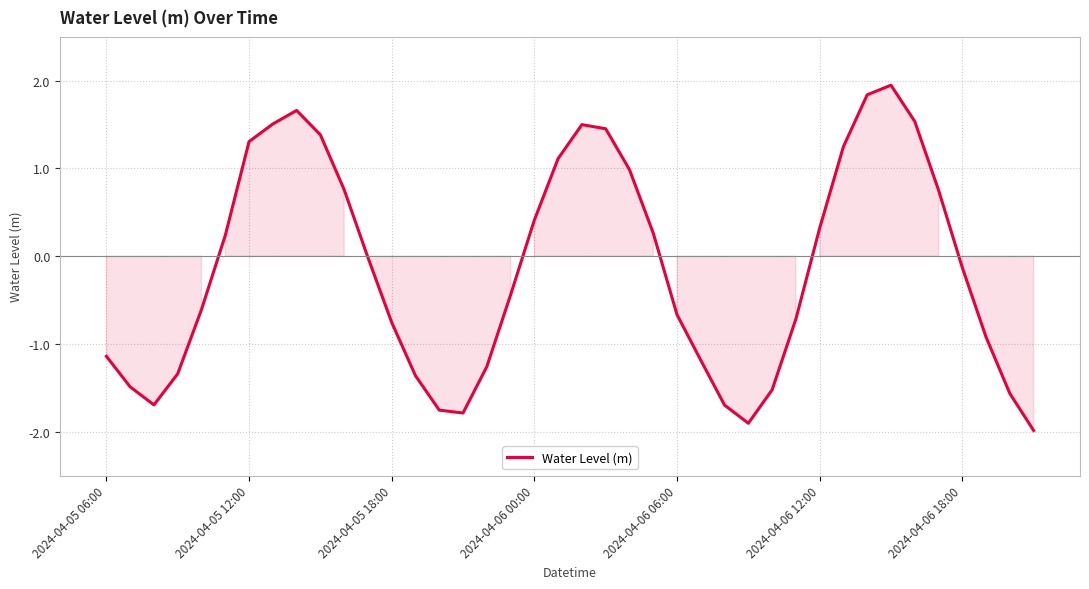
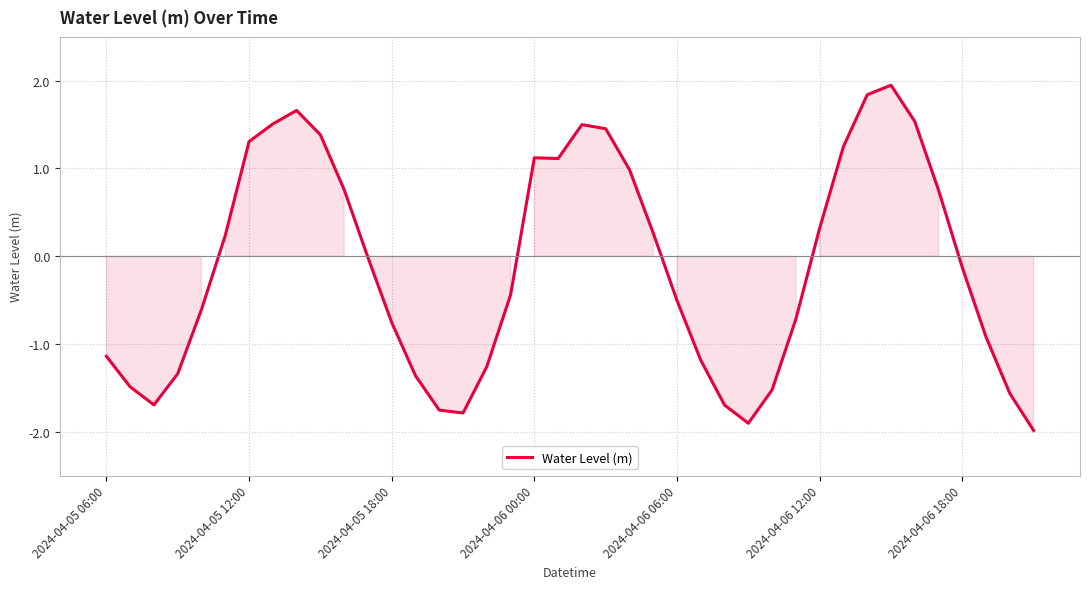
2024-04-06 00:00: 0.4 -> 1.1
2024-04-06 06:00: -0.7 -> -0.5
